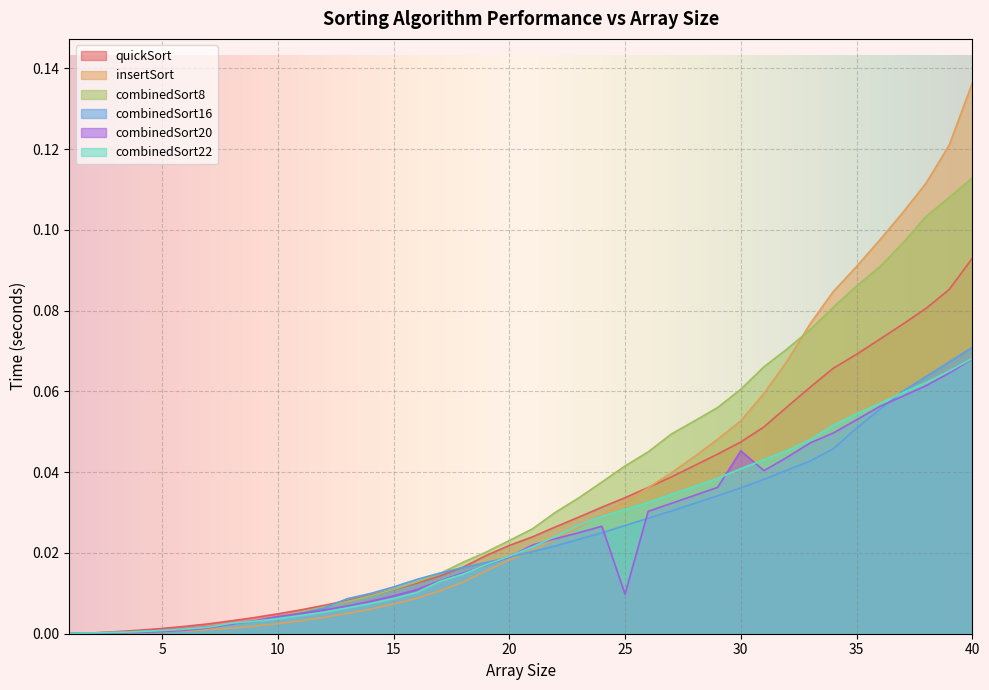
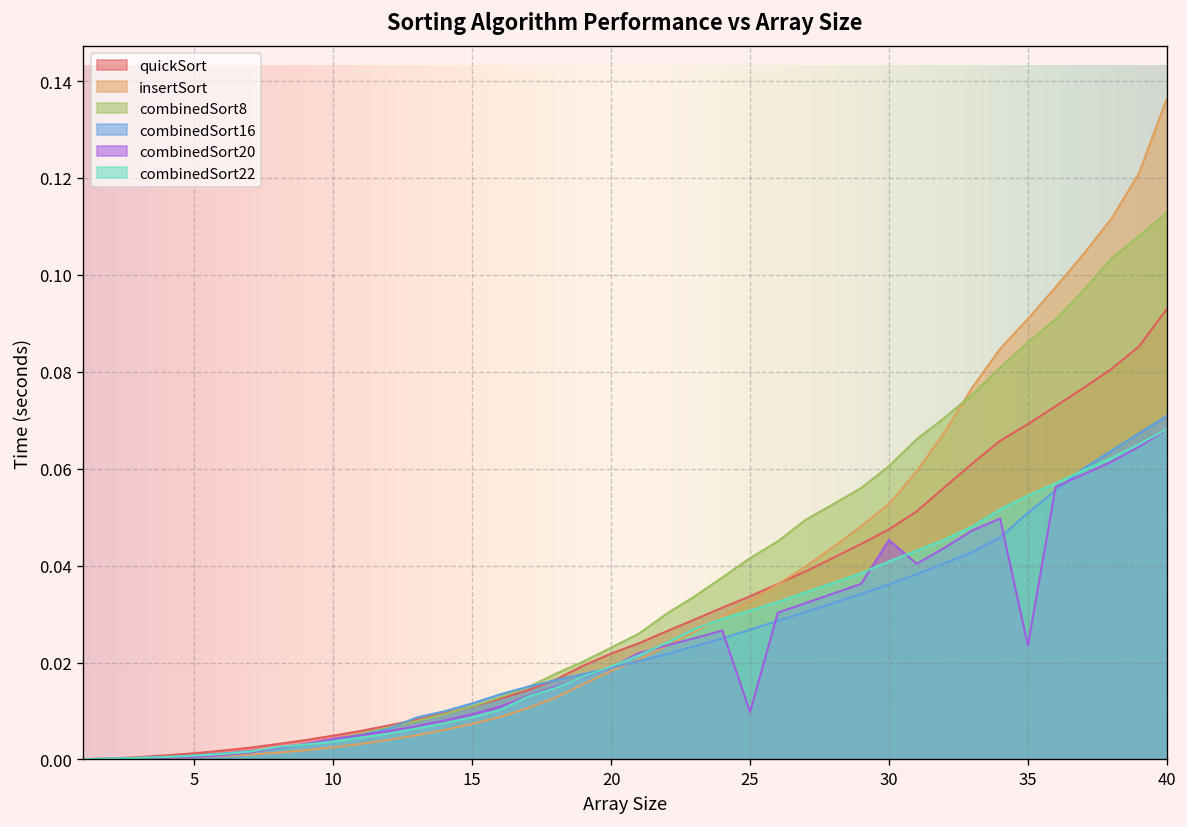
combinedSort20, 35: 0.053 -> 0.023
